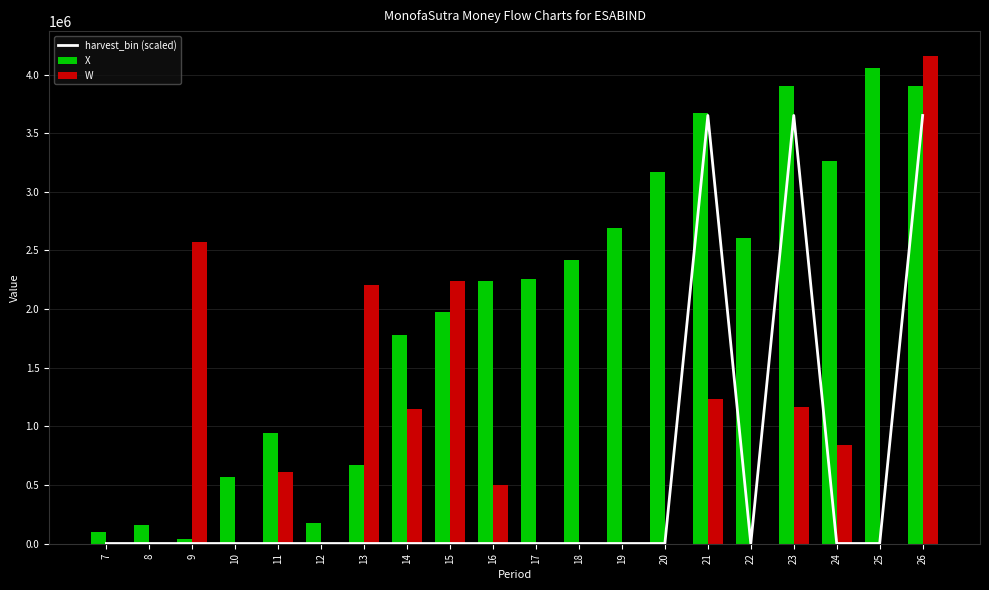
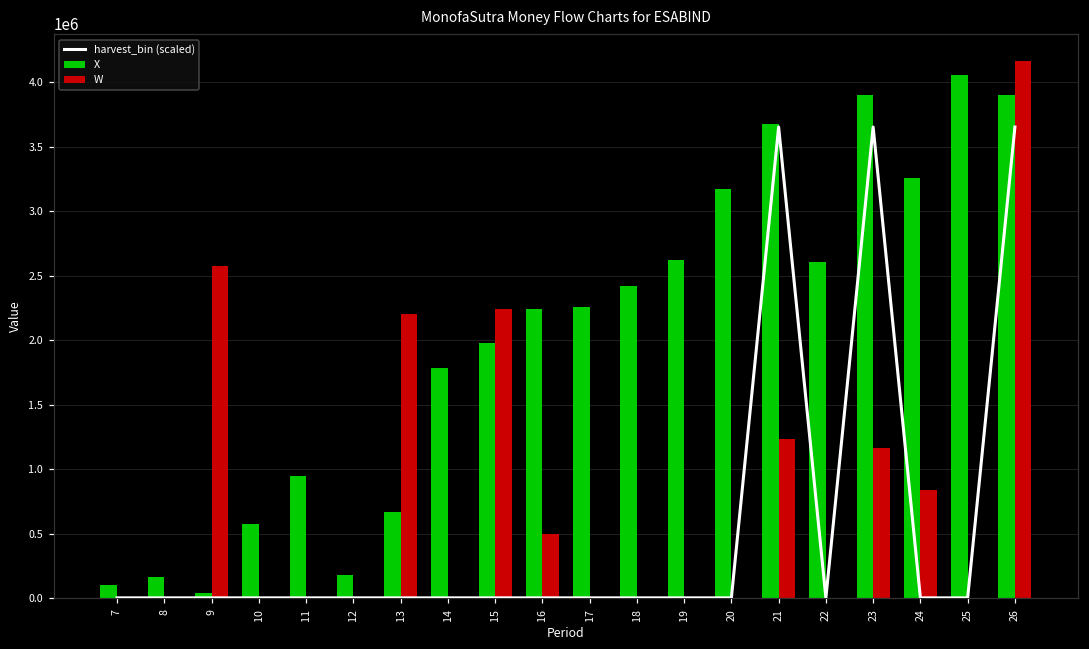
W, 11: 610000 -> 0
W, 14: 1150000 -> 0
X, 19: 2690000 -> 2620000
